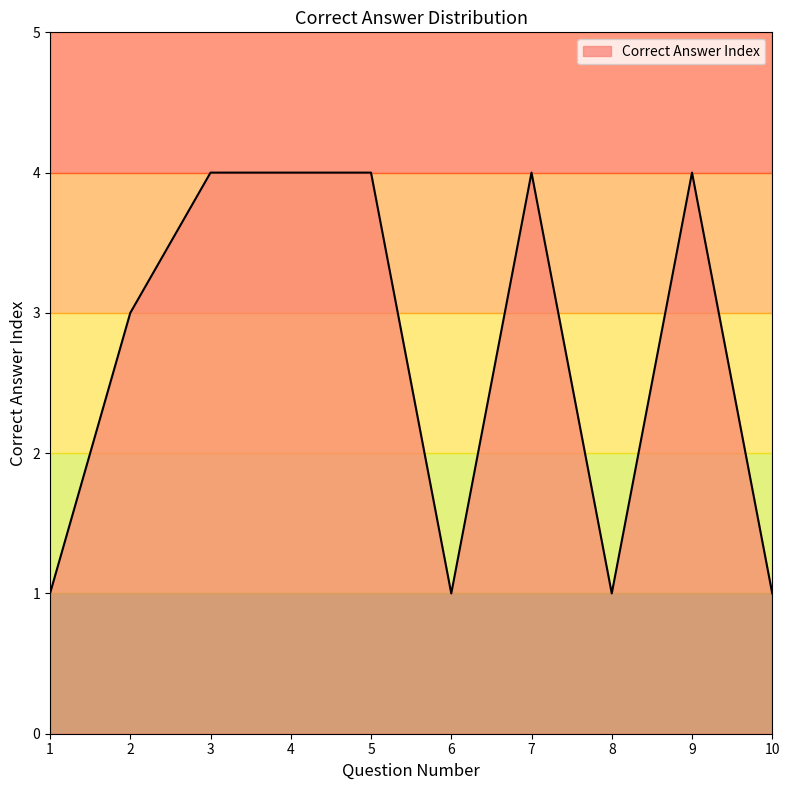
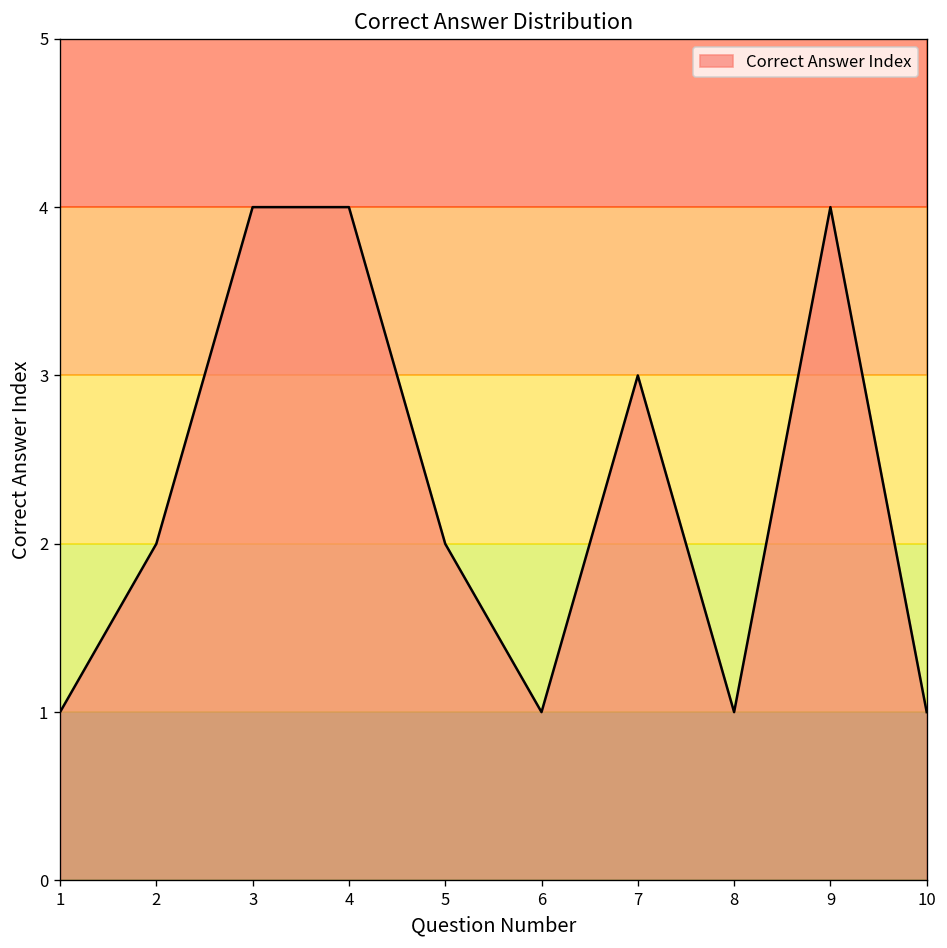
2: 3 -> 2
5: 4 -> 2
7: 4 -> 3
